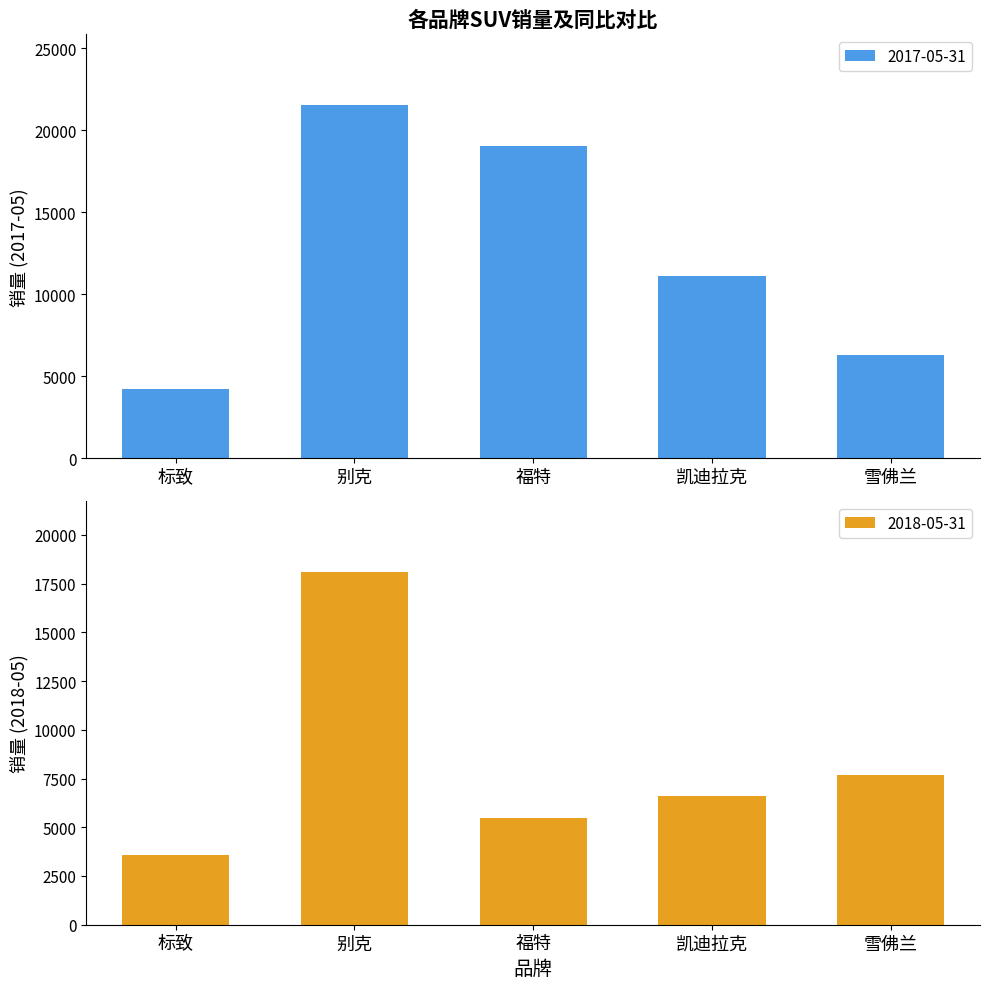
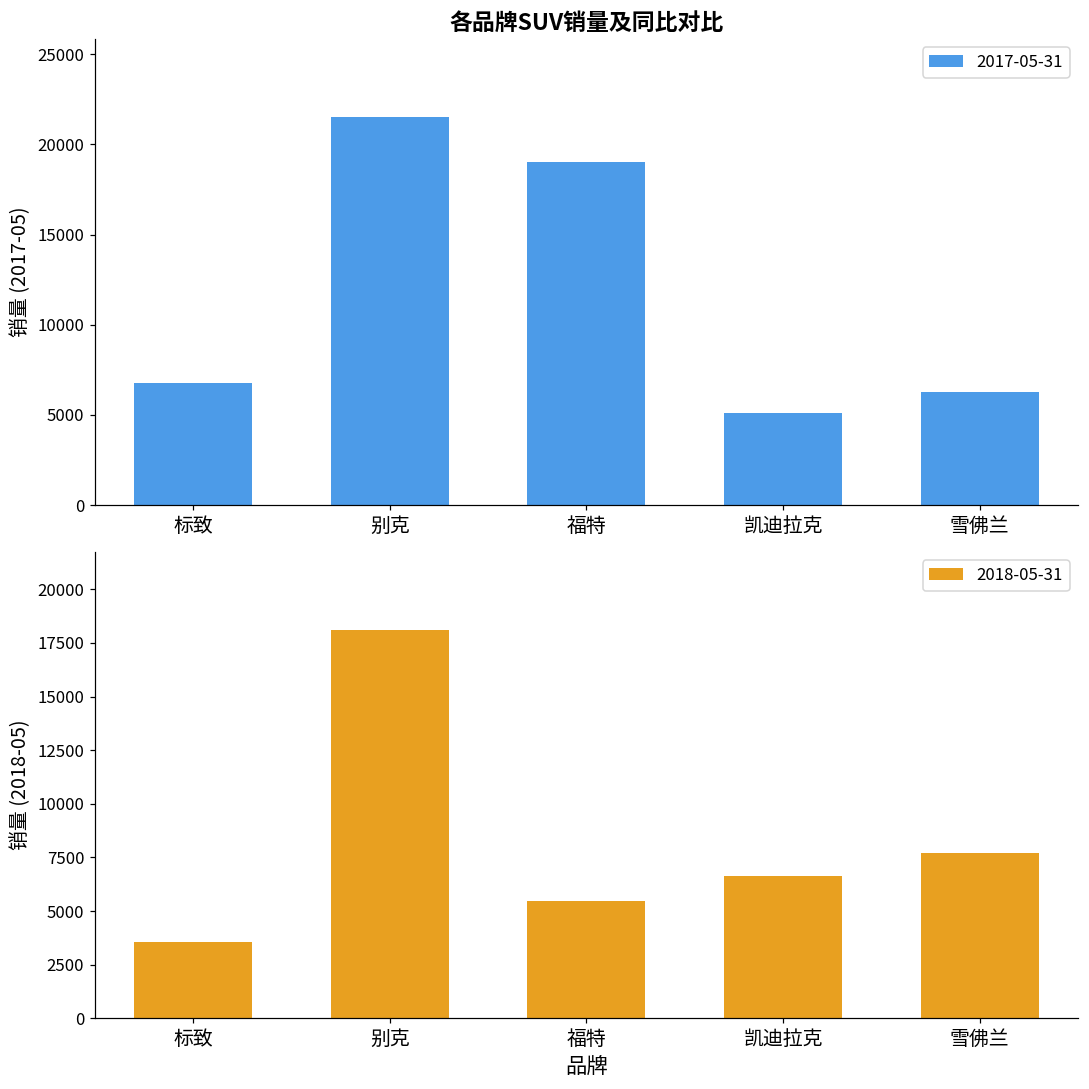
各品牌SUV销量及同比对比, 标致: 4200 -> 6800
各品牌SUV销量及同比对比, 凯迪拉克: 11100 -> 5100
